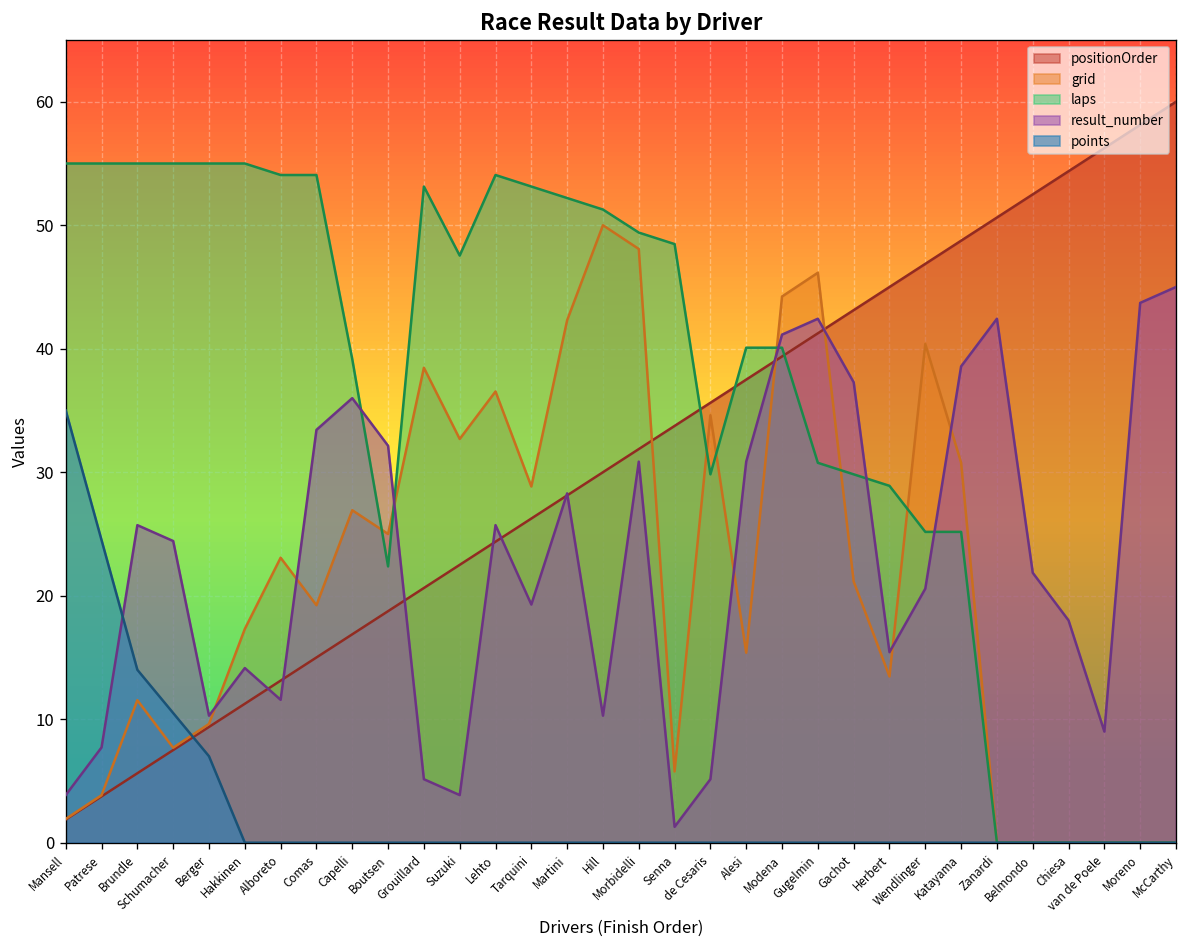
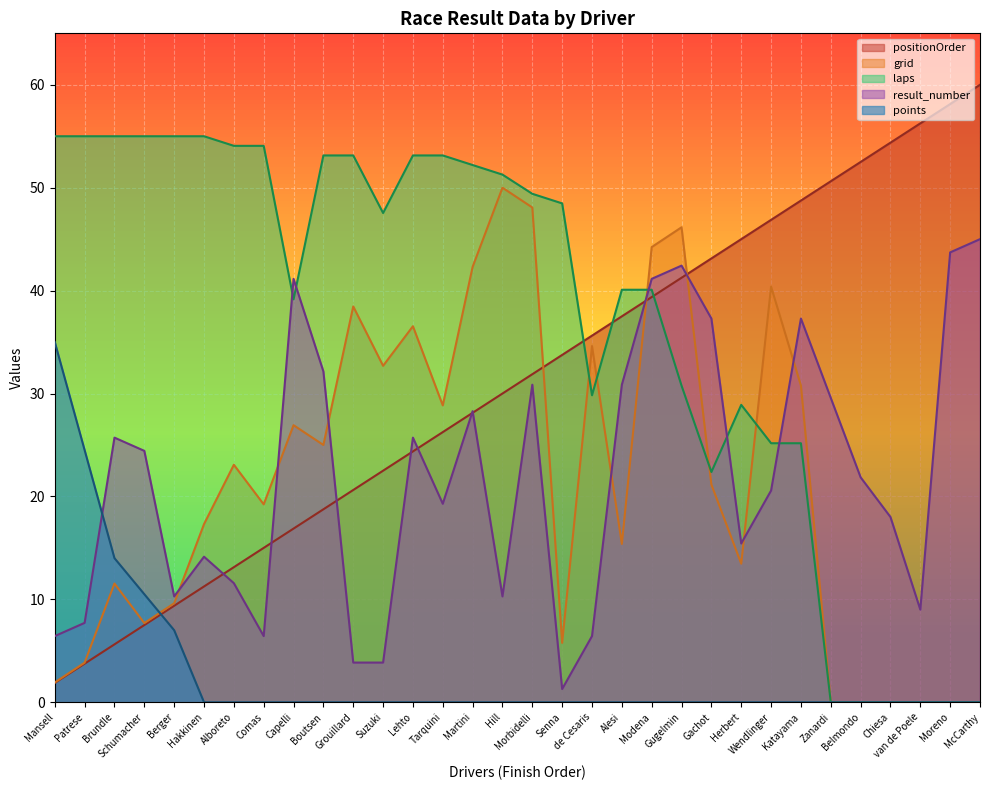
result_number, Mansell: 3.9 -> 6.4
result_number, Comas: 33.4 -> 6.4
result_number, Capelli: 36.0 -> 41.1
laps, Boutsen: 22.4 -> 53.1
result_number, Grouillard: 5.1 -> 3.9
laps, Lehto: 54.1 -> 53.1
result_number, de Cesaris: 5.1 -> 6.4
laps, Gachot: 29.8 -> 22.4
result_number, Katayama: 38.6 -> 37.3
result_number, Zanardi: 42.4 -> 29.6
